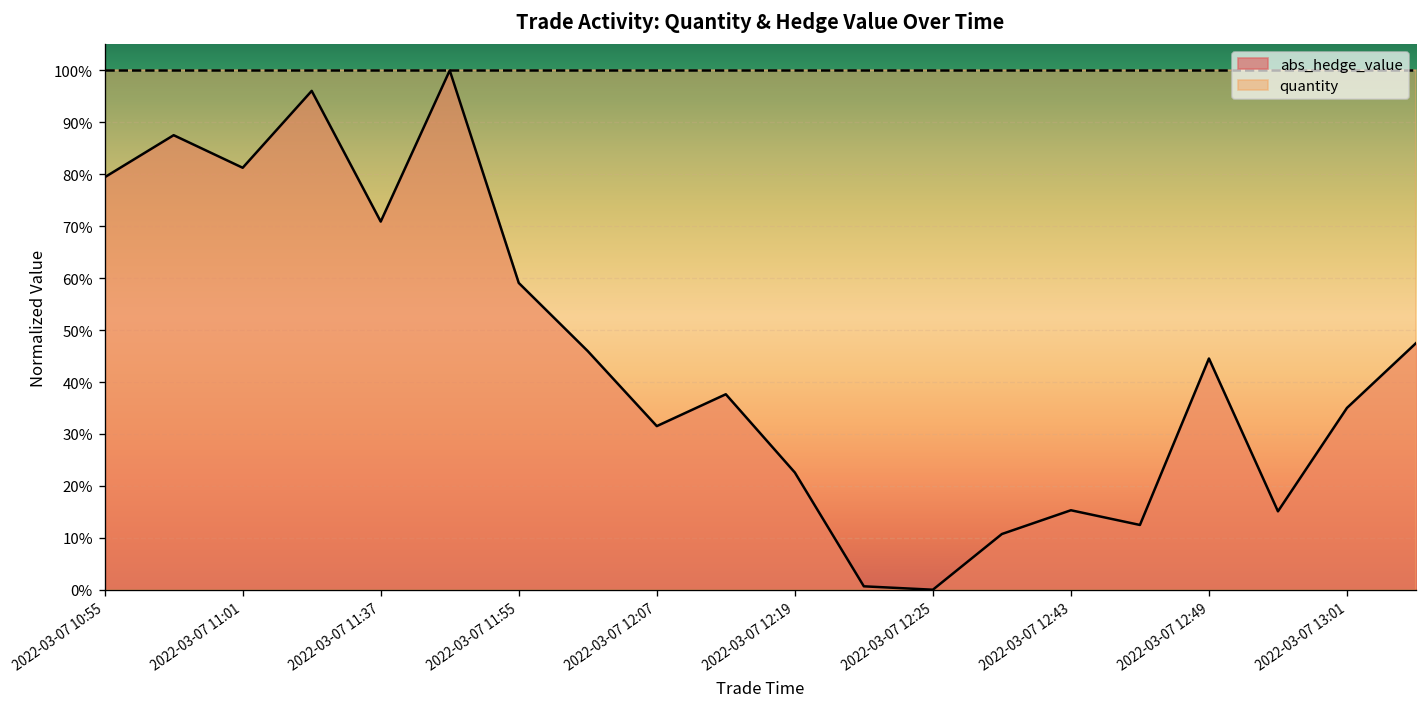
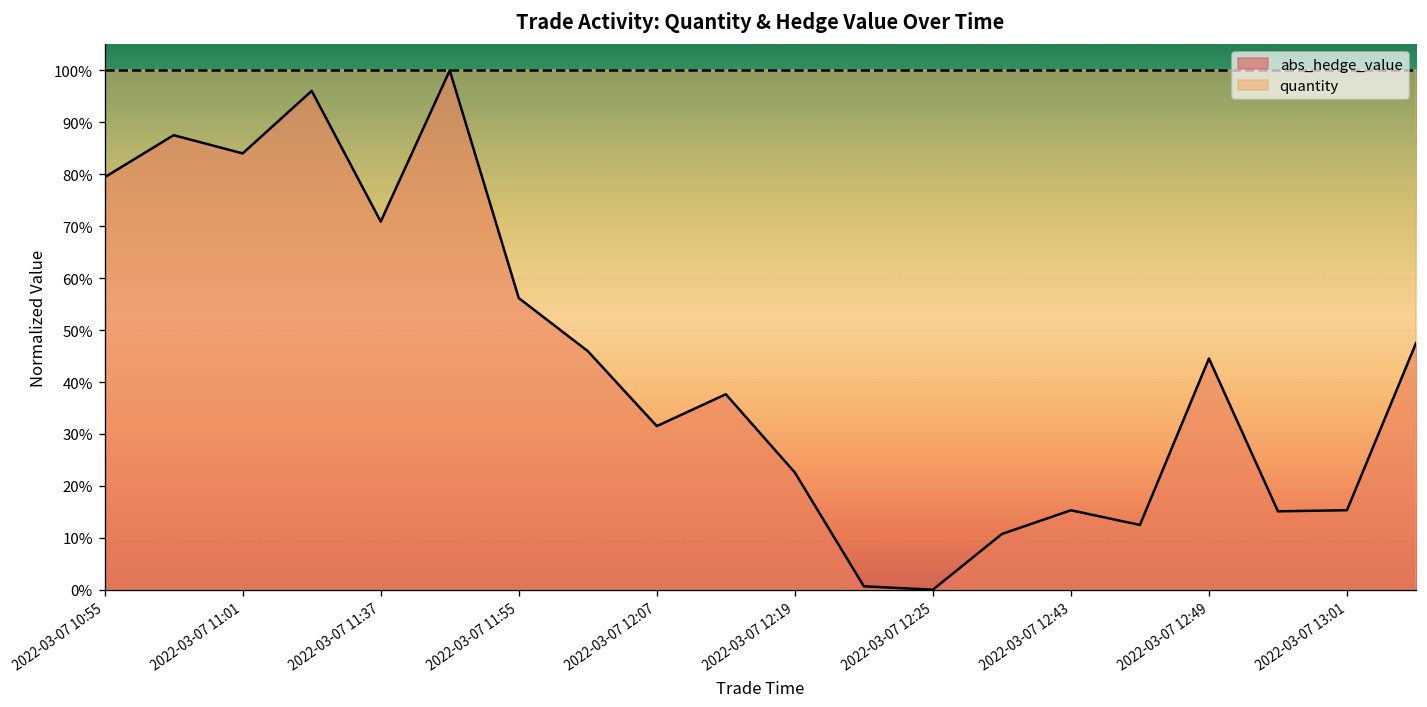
abs_hedge_value, 2022-03-07 11:01: 81% -> 84%
abs_hedge_value, 2022-03-07 11:55: 59% -> 56%
abs_hedge_value, 2022-03-07 13:01: 35% -> 15%
